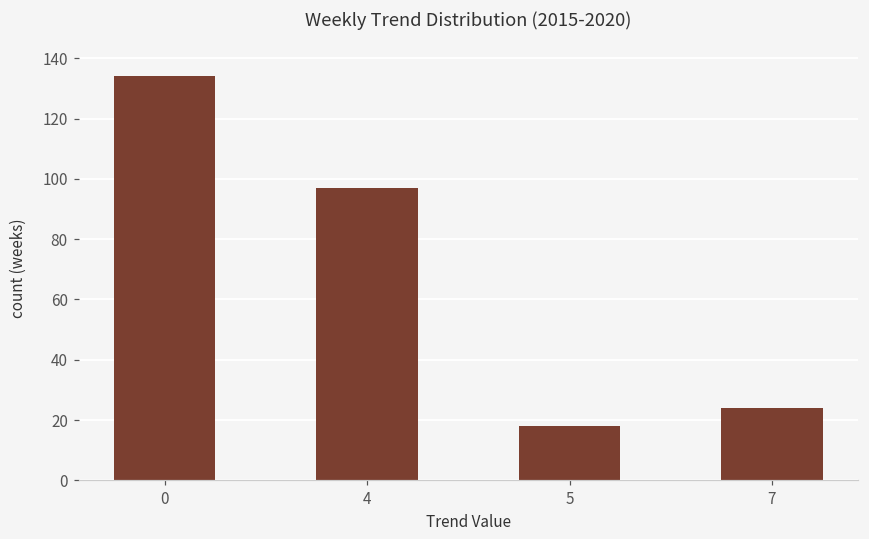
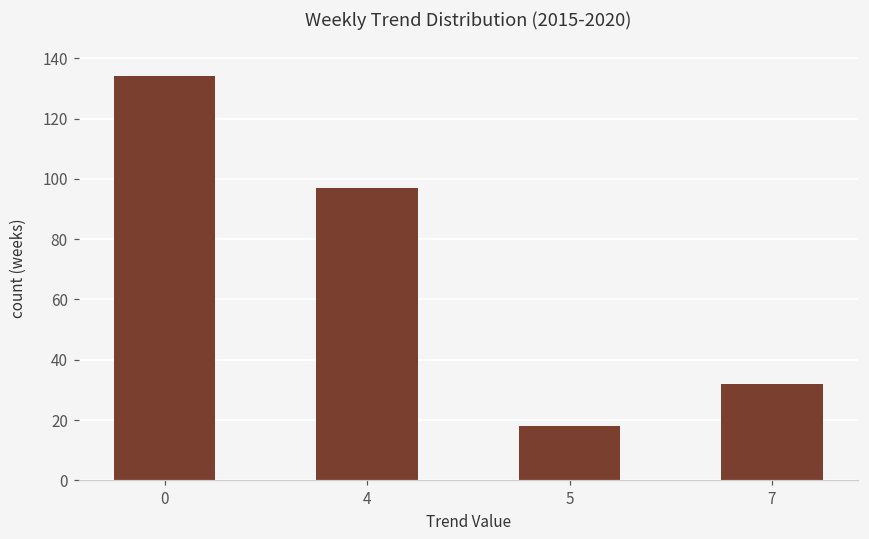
7: 24 -> 32
